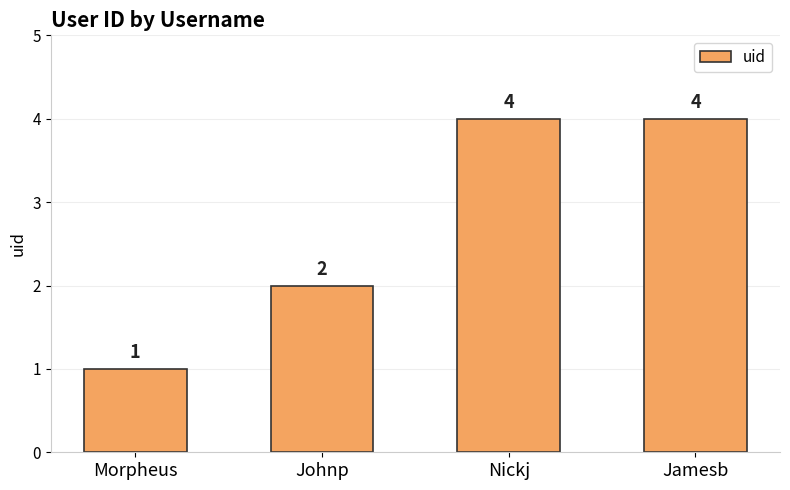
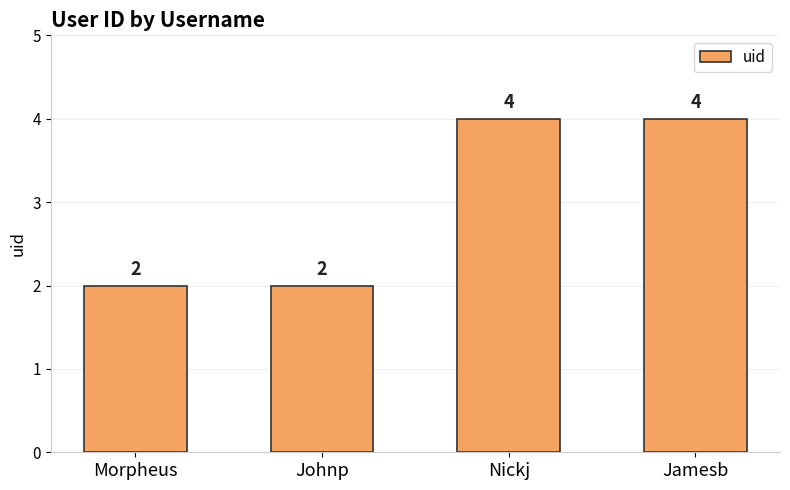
Morpheus: 1 -> 2
